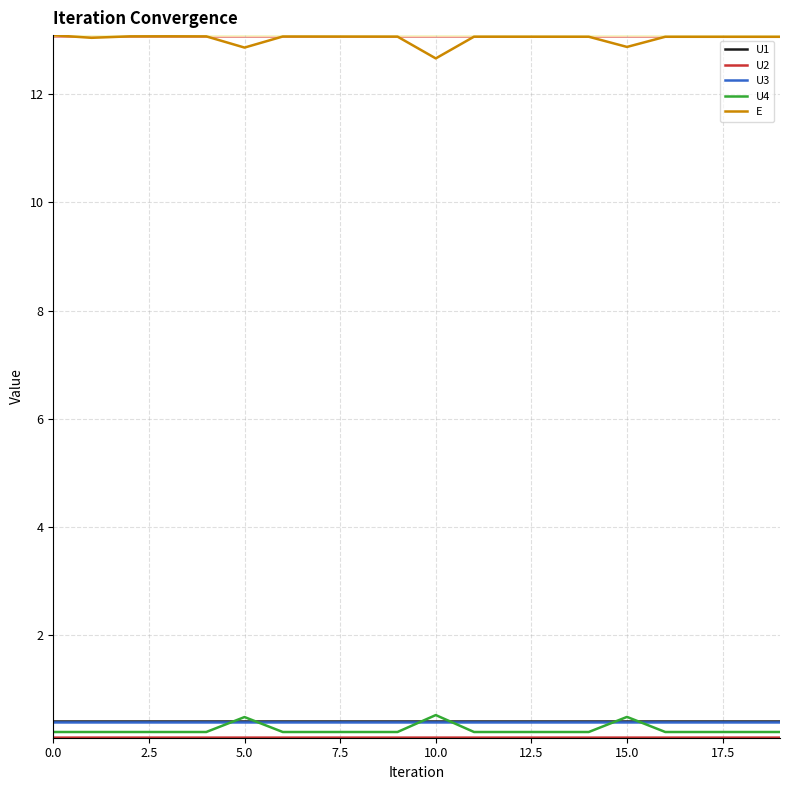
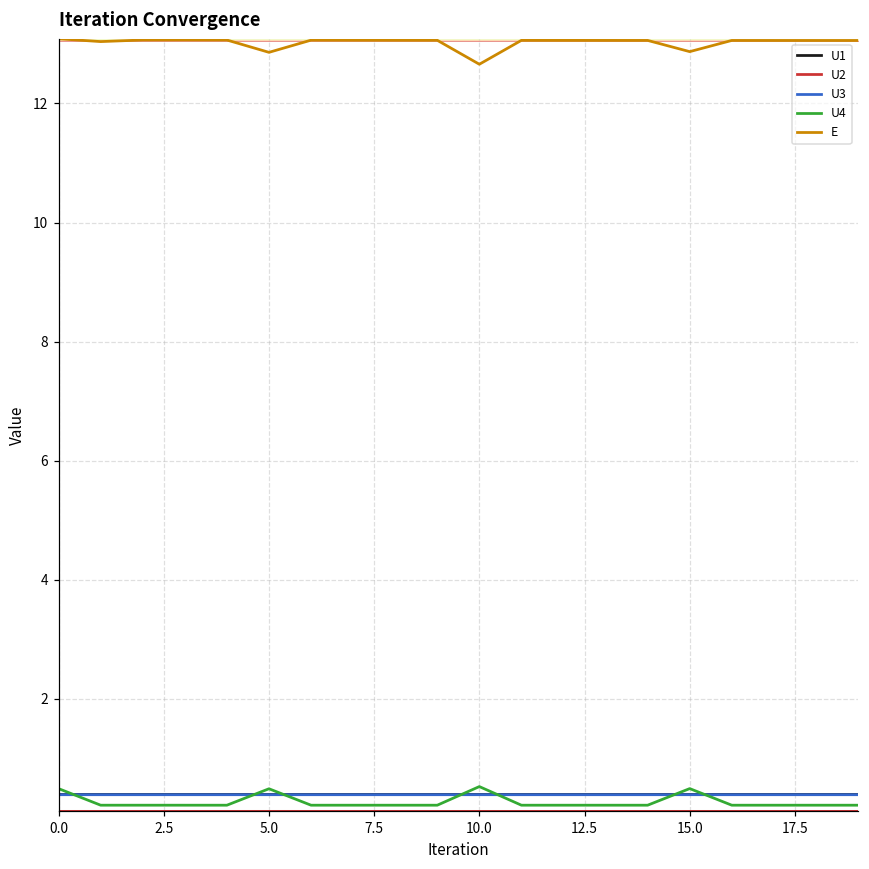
U4, 0.0: 0.2 -> 0.5
